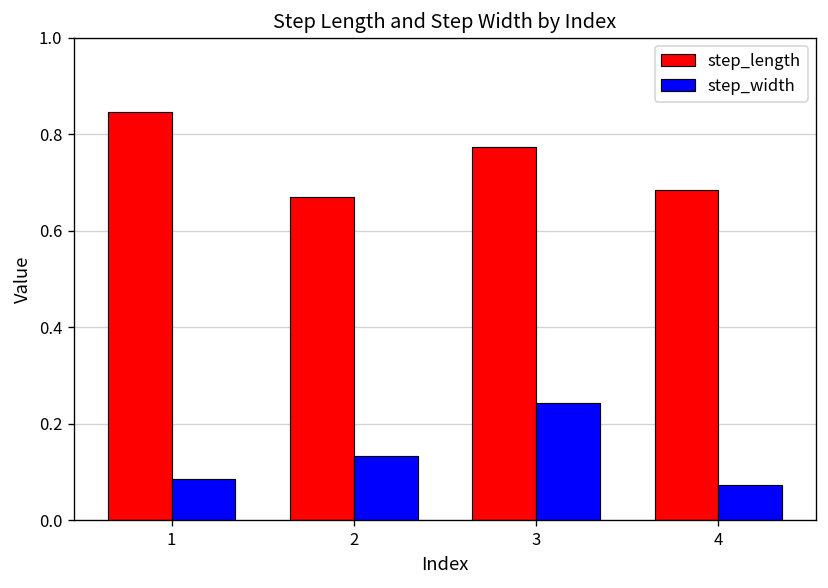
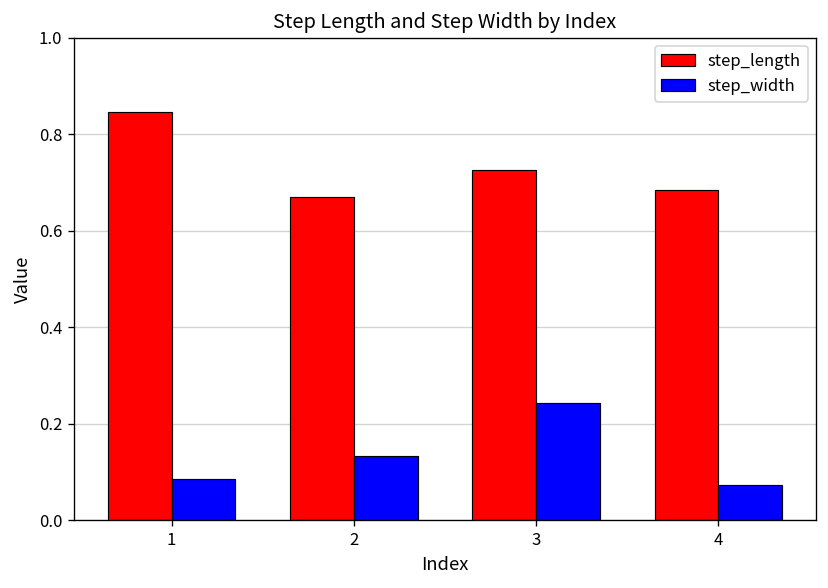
step_length, 3: 0.77 -> 0.73
